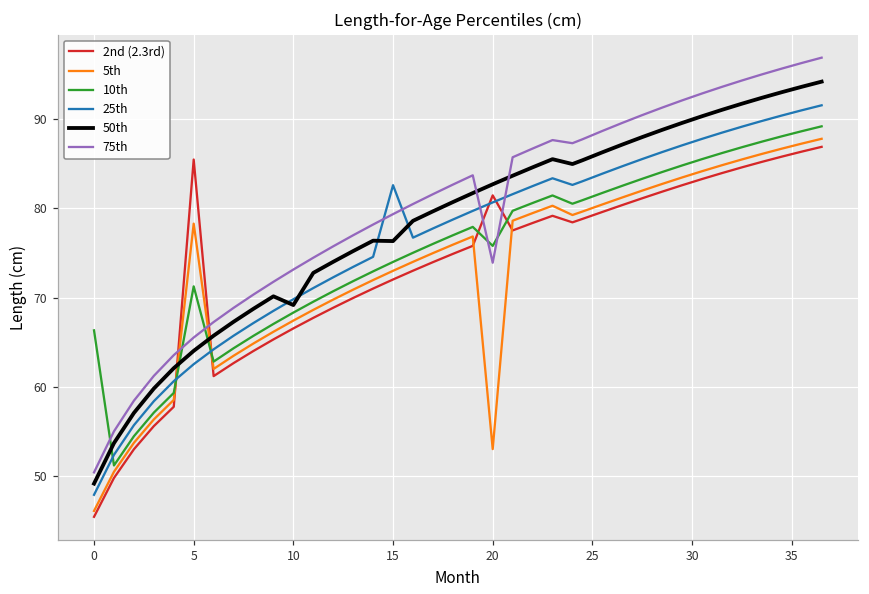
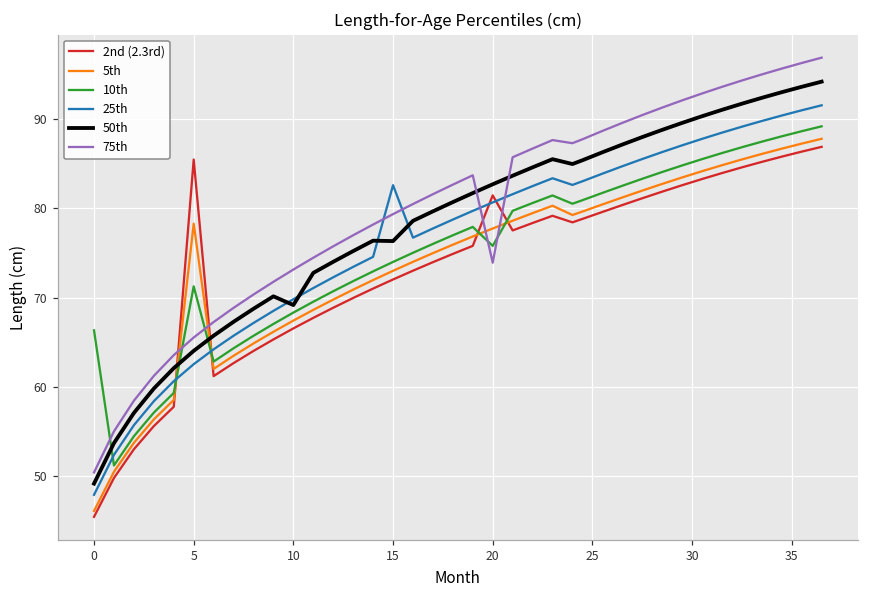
5th, 20: 53 -> 78
